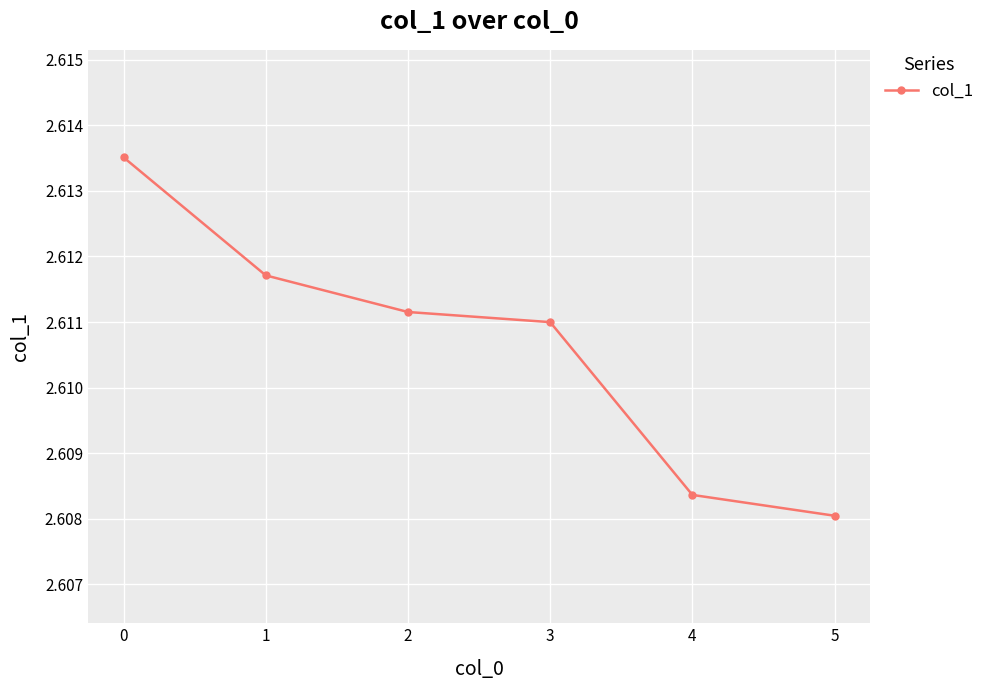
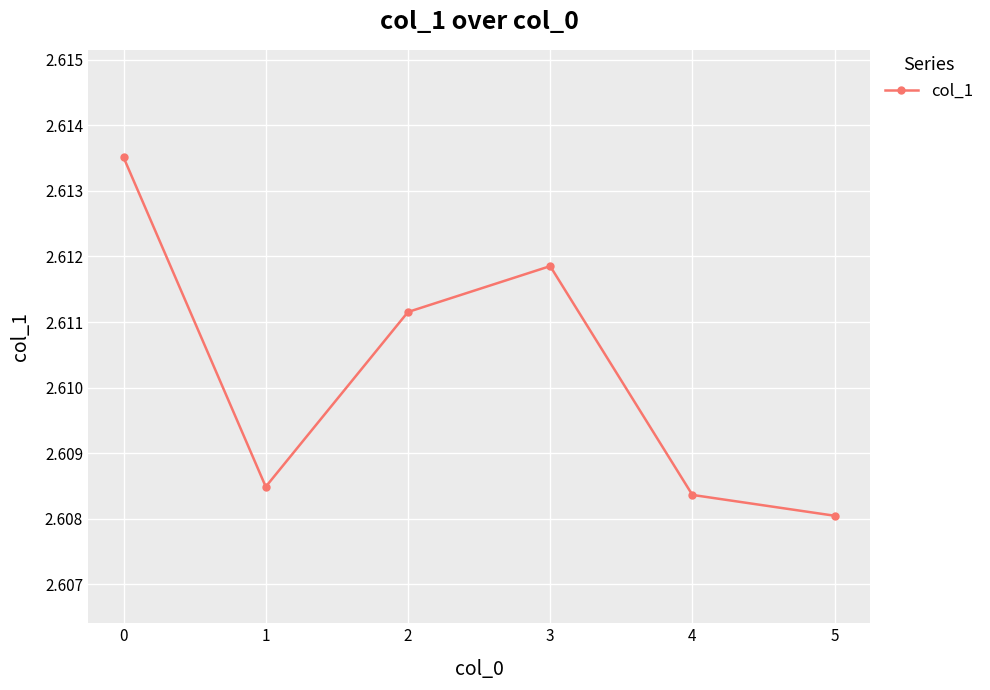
1: 2.6117 -> 2.6085
3: 2.6110 -> 2.6119
